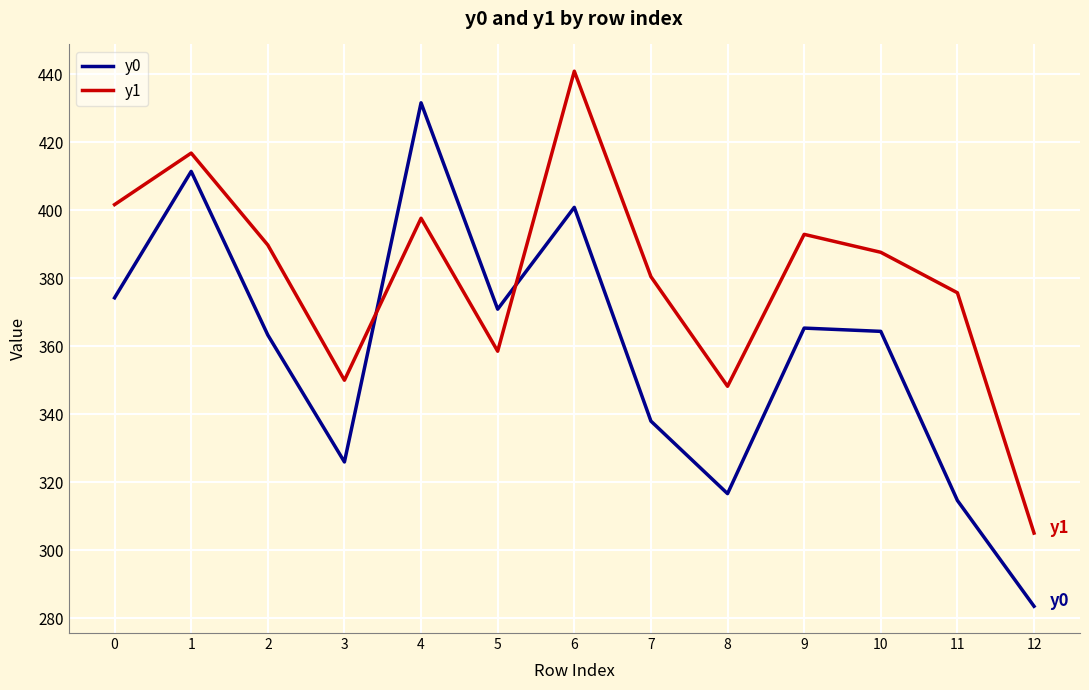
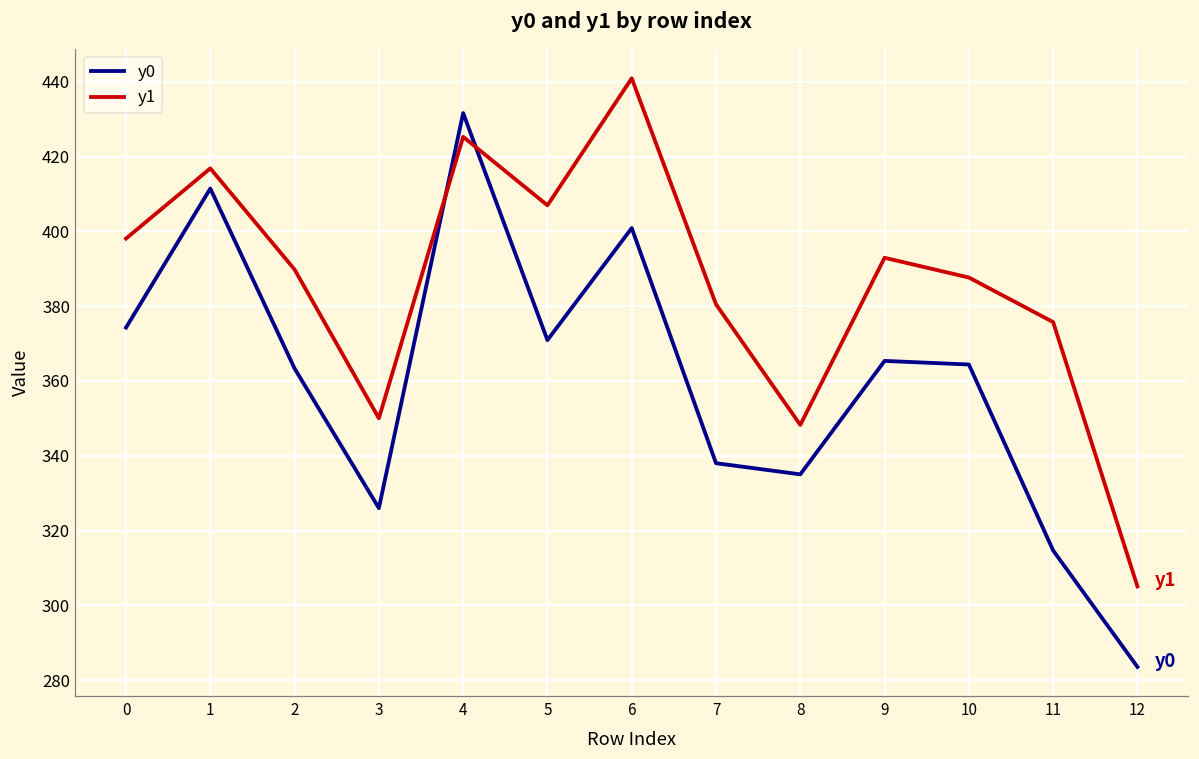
y1, 0: 402 -> 398
y1, 4: 398 -> 425
y1, 5: 359 -> 407
y0, 8: 317 -> 335
